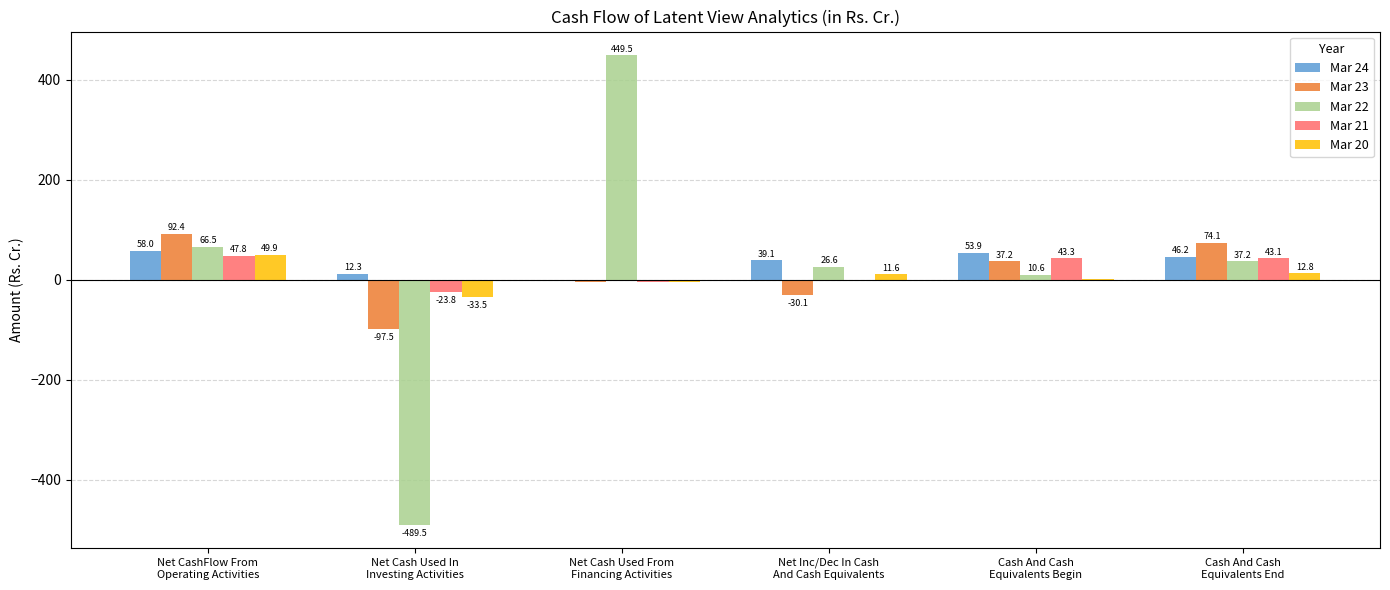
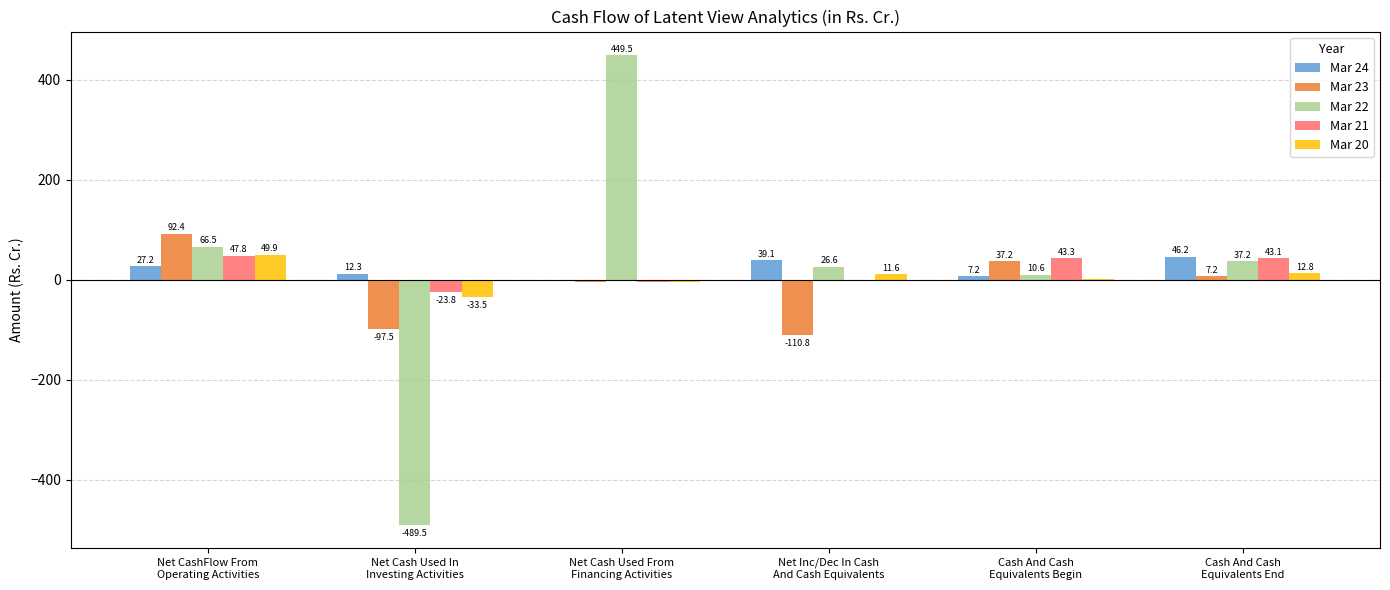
Mar 24, Net CashFlow From Operating Activities: 58.0 -> 27.2
Mar 23, Net Inc/Dec In Cash And Cash Equivalents: -30.1 -> -110.8
Mar 24, Cash And Cash Equivalents Begin: 53.9 -> 7.2
Mar 23, Cash And Cash Equivalents End: 74.1 -> 7.2
